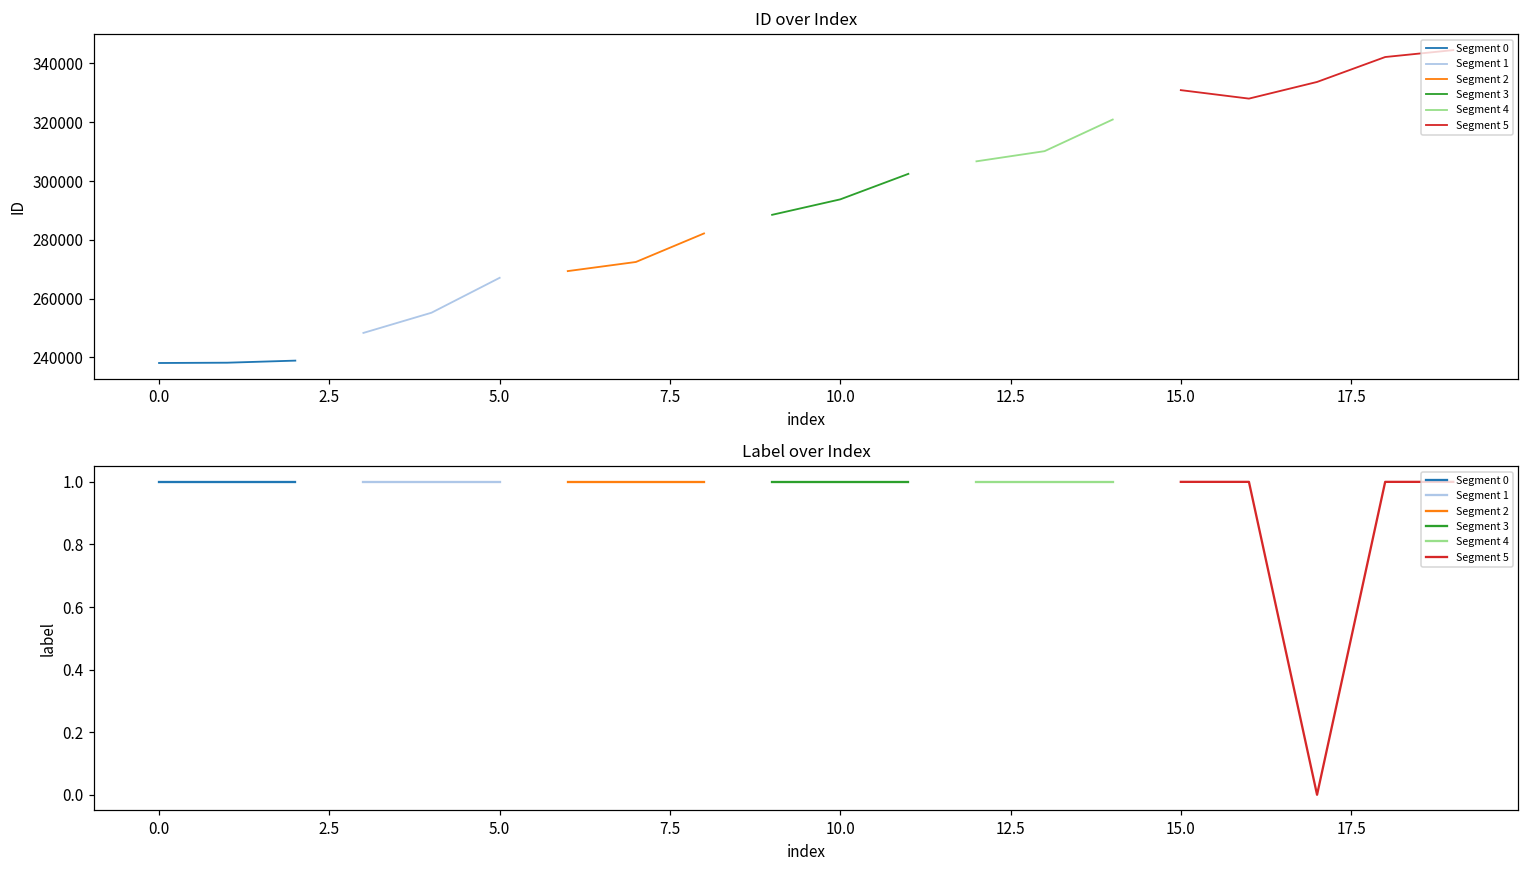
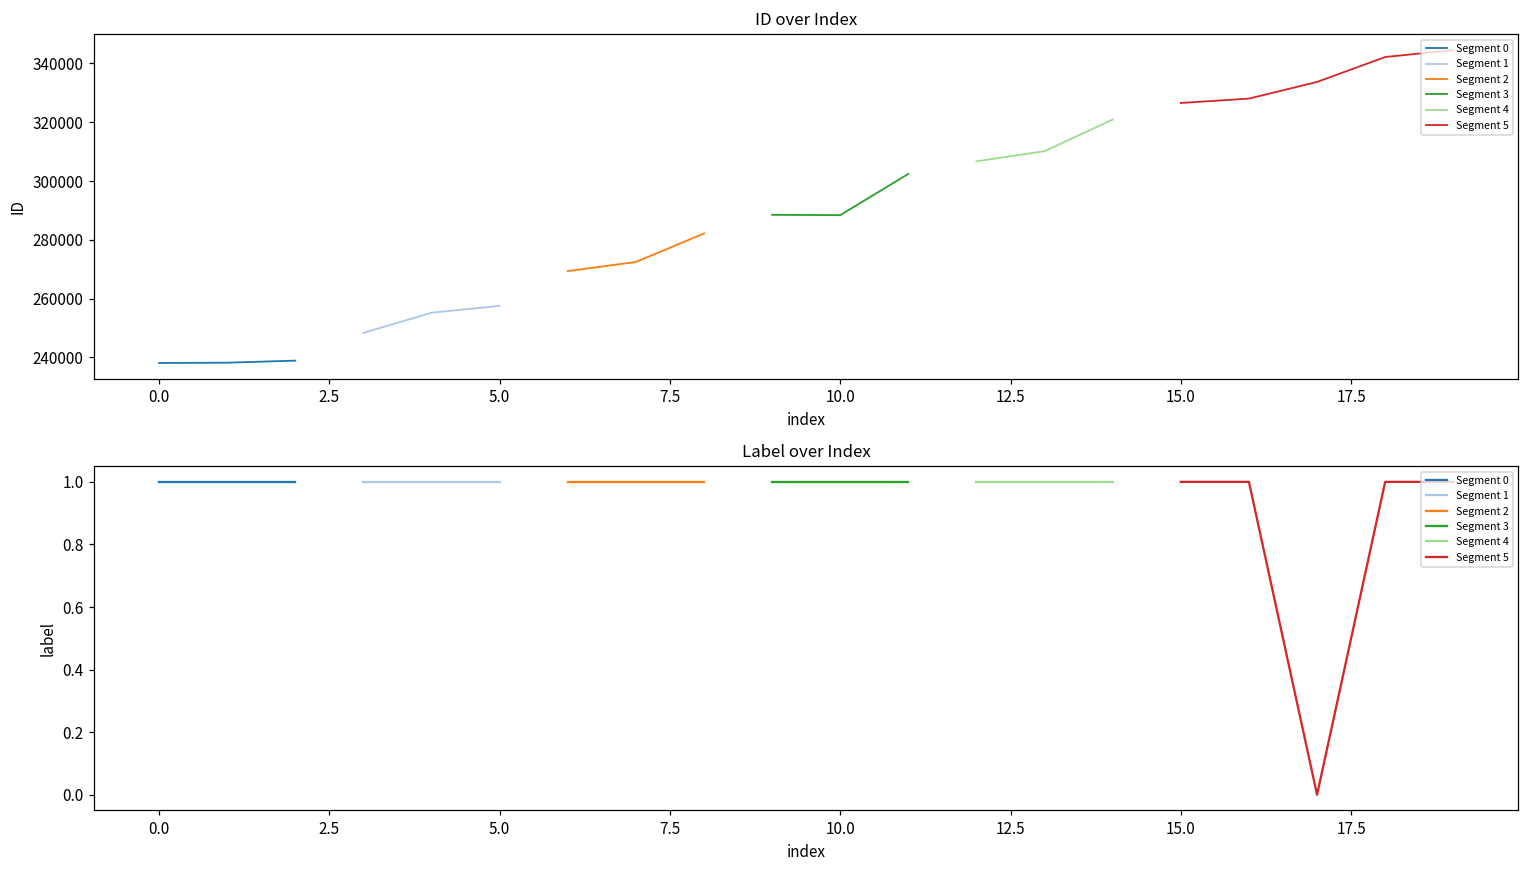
ID over Index, Segment 1, 5.0: 267000 -> 258000
ID over Index, Segment 3, 10.0: 294000 -> 288000
ID over Index, Segment 5, 15.0: 331000 -> 327000
